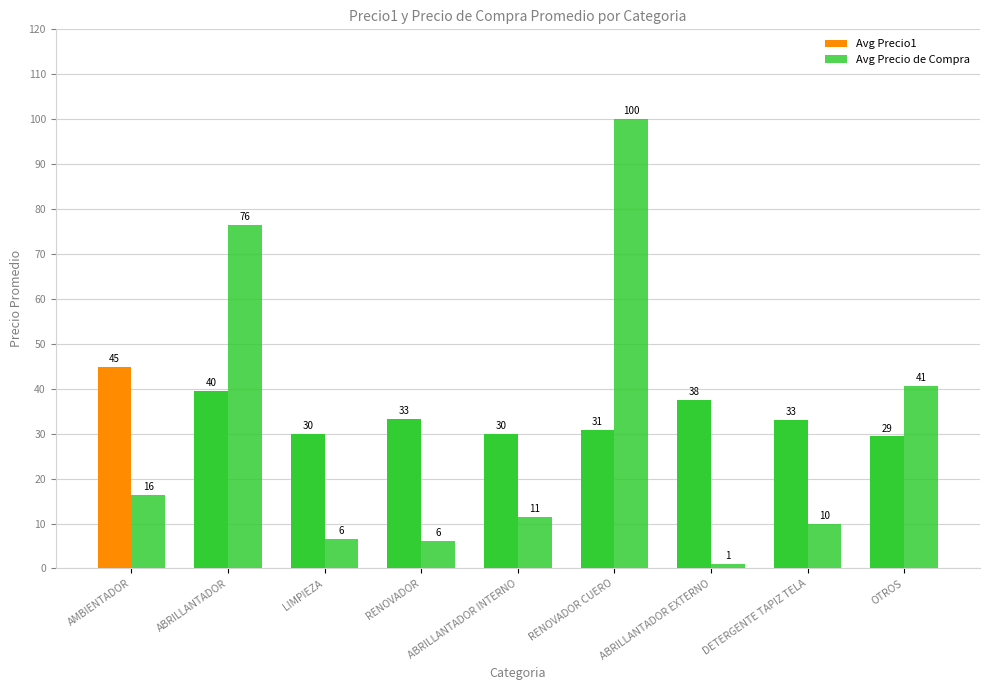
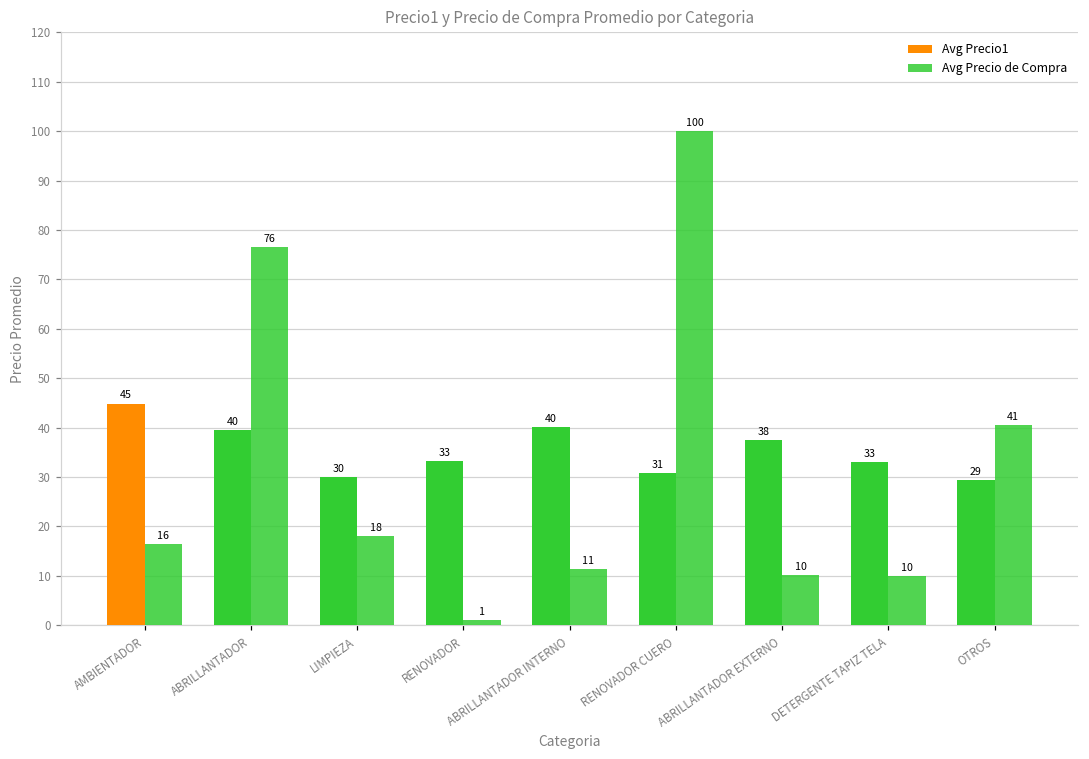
Avg Precio de Compra, LIMPIEZA: 6 -> 18
Avg Precio de Compra, RENOVADOR: 6 -> 1
Avg Precio1, ABRILLANTADOR INTERNO: 30 -> 40
Avg Precio de Compra, ABRILLANTADOR EXTERNO: 1 -> 10
